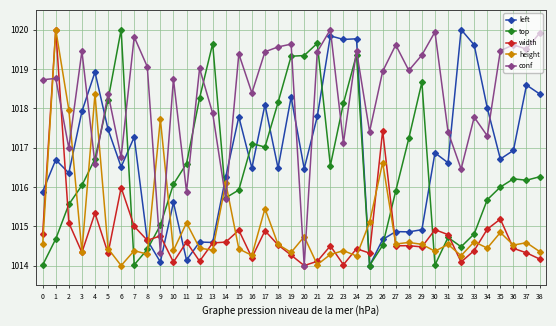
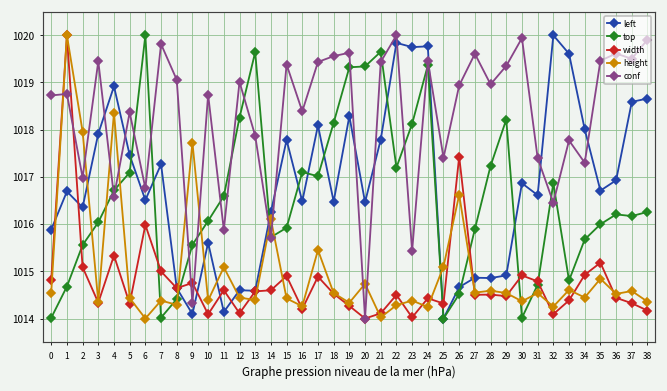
top, 5: 1018.2 -> 1017.1
top, 9: 1015.0 -> 1015.6
top, 22: 1016.5 -> 1017.2
conf, 23: 1017.1 -> 1015.4
top, 29: 1018.7 -> 1018.2
top, 32: 1014.5 -> 1016.9
left, 38: 1018.4 -> 1018.7
